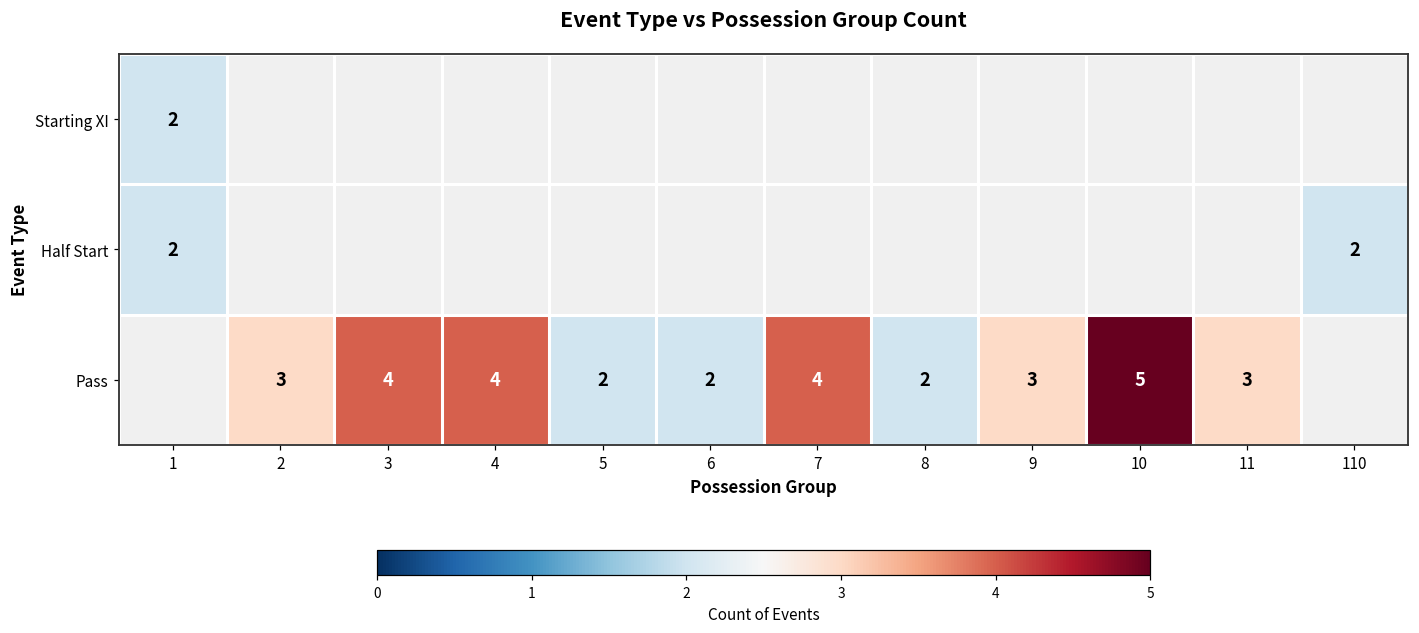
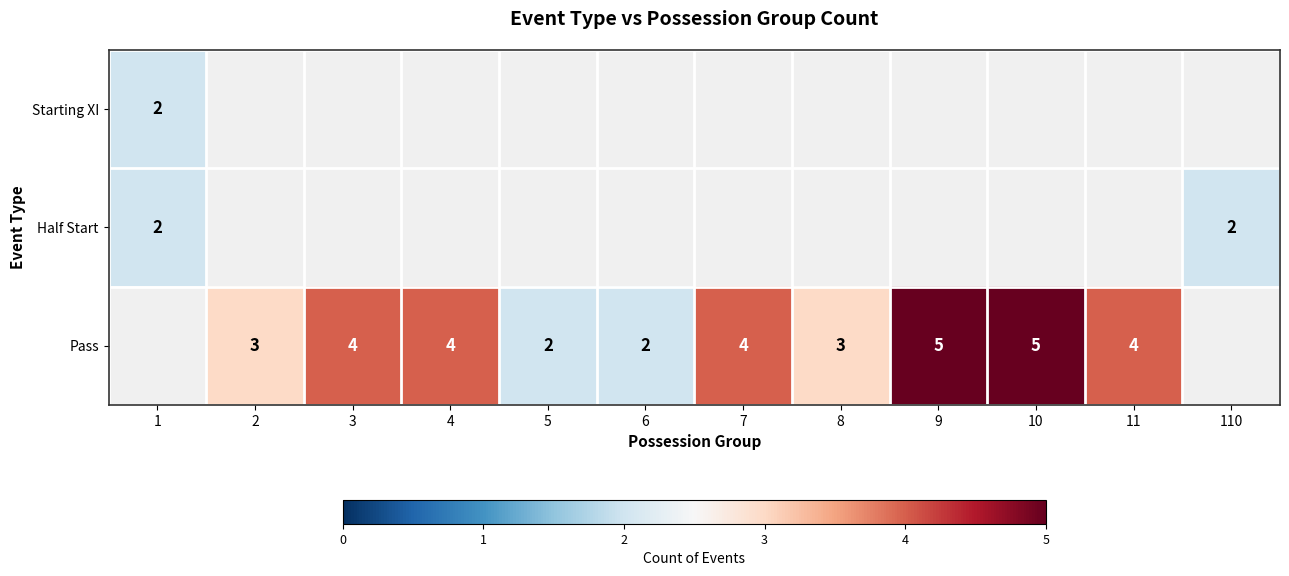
Pass, 8: 2 -> 3
Pass, 9: 3 -> 5
Pass, 11: 3 -> 4
